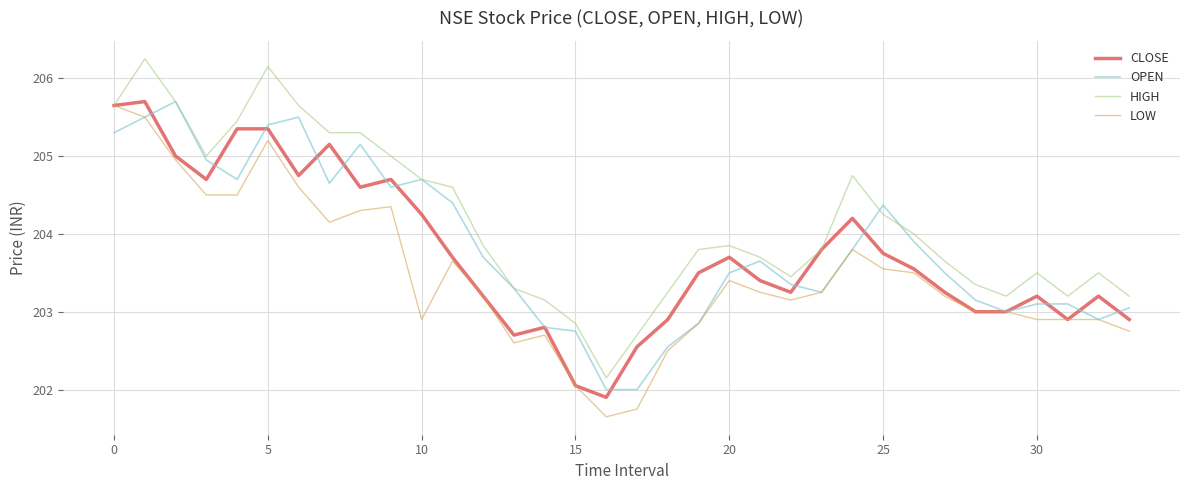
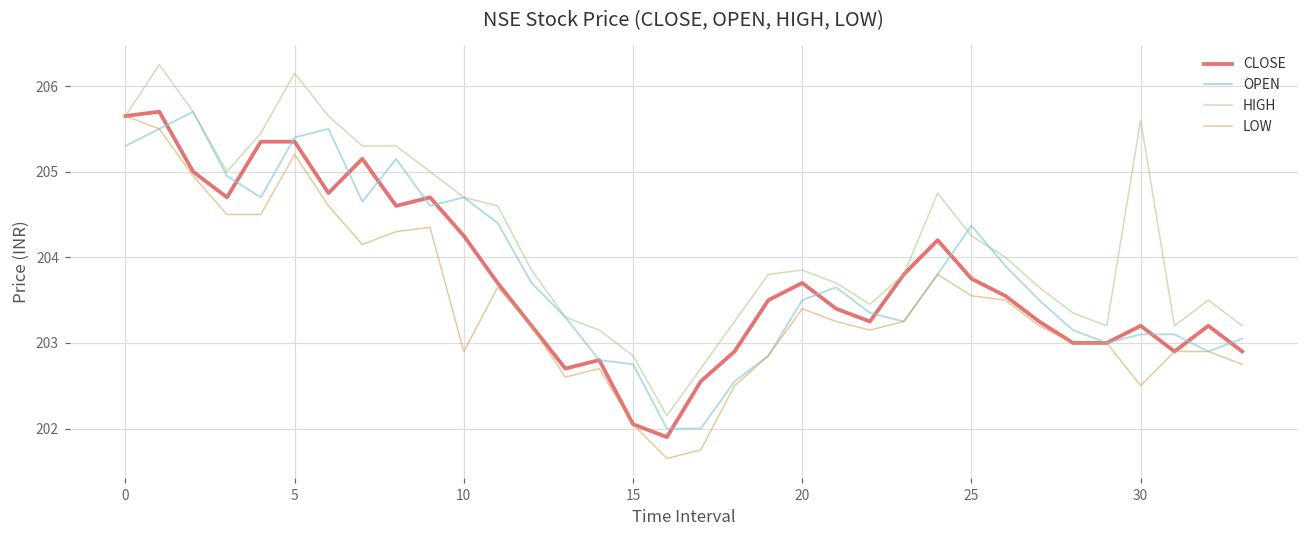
HIGH, 30: 203.5 -> 205.6
LOW, 30: 202.9 -> 202.5
